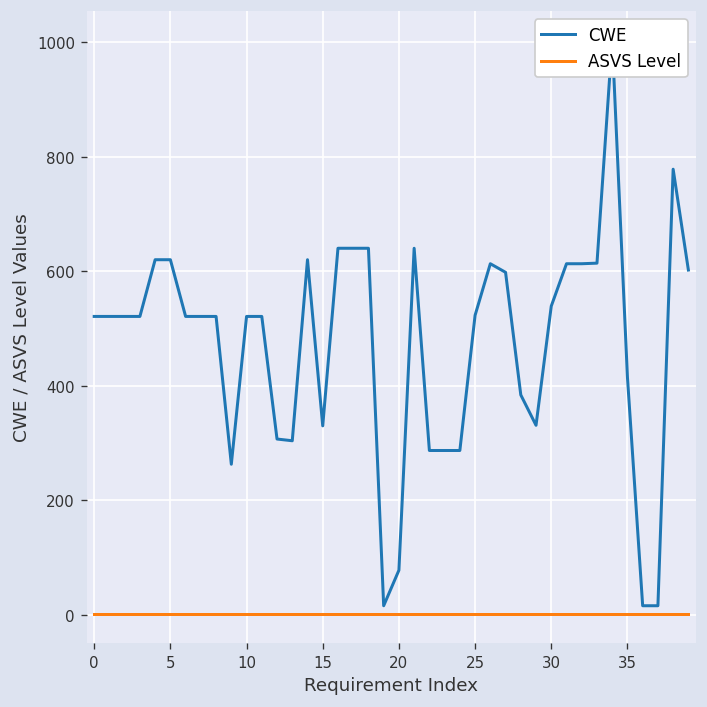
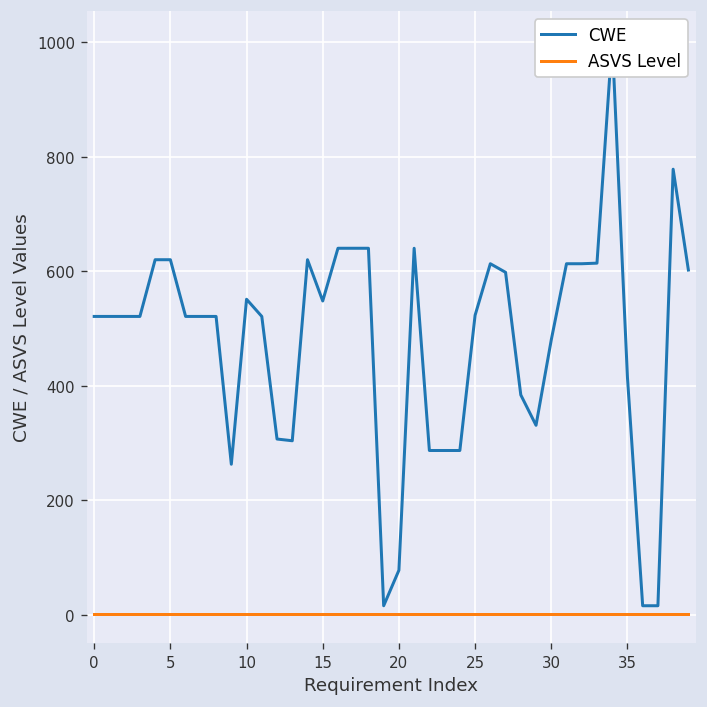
CWE, 10: 520 -> 550
CWE, 15: 330 -> 550
CWE, 30: 540 -> 480
